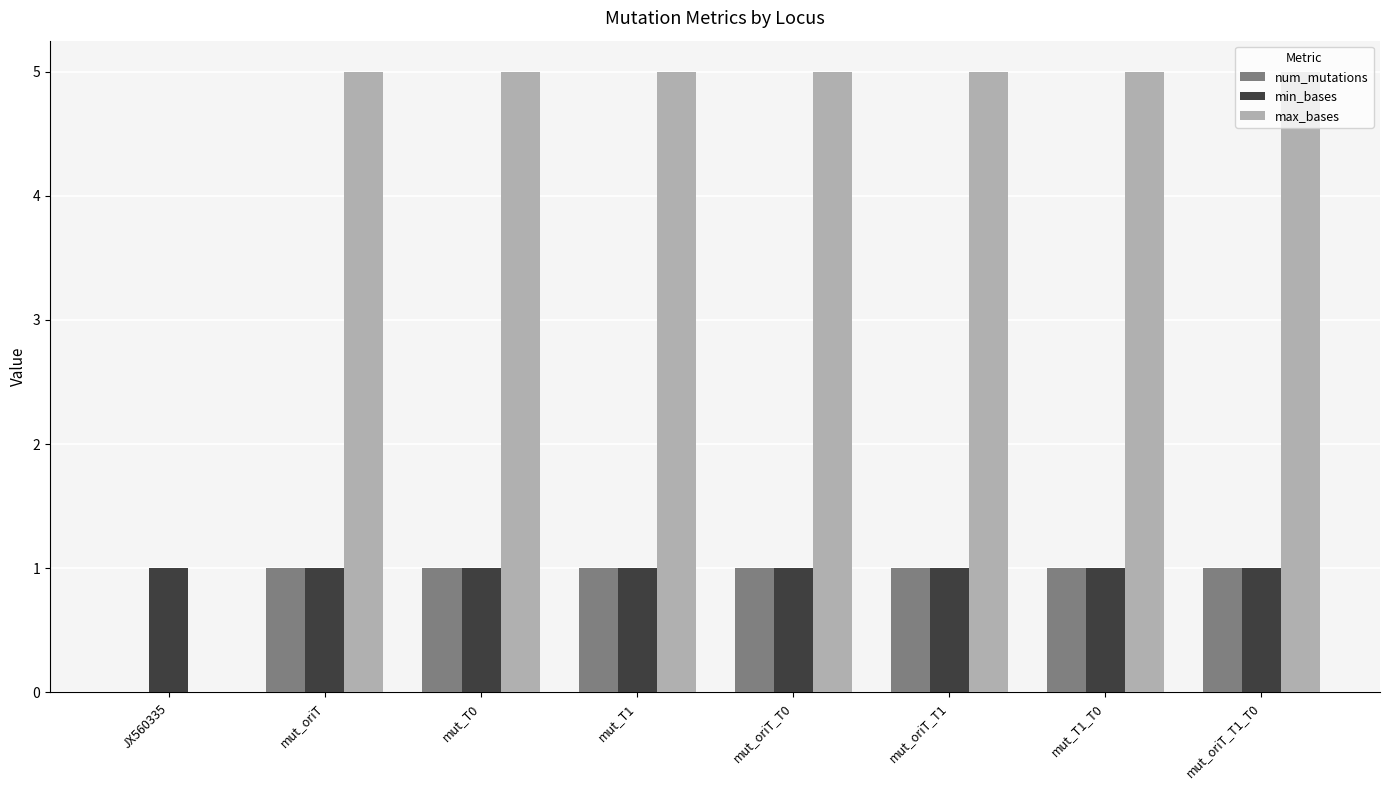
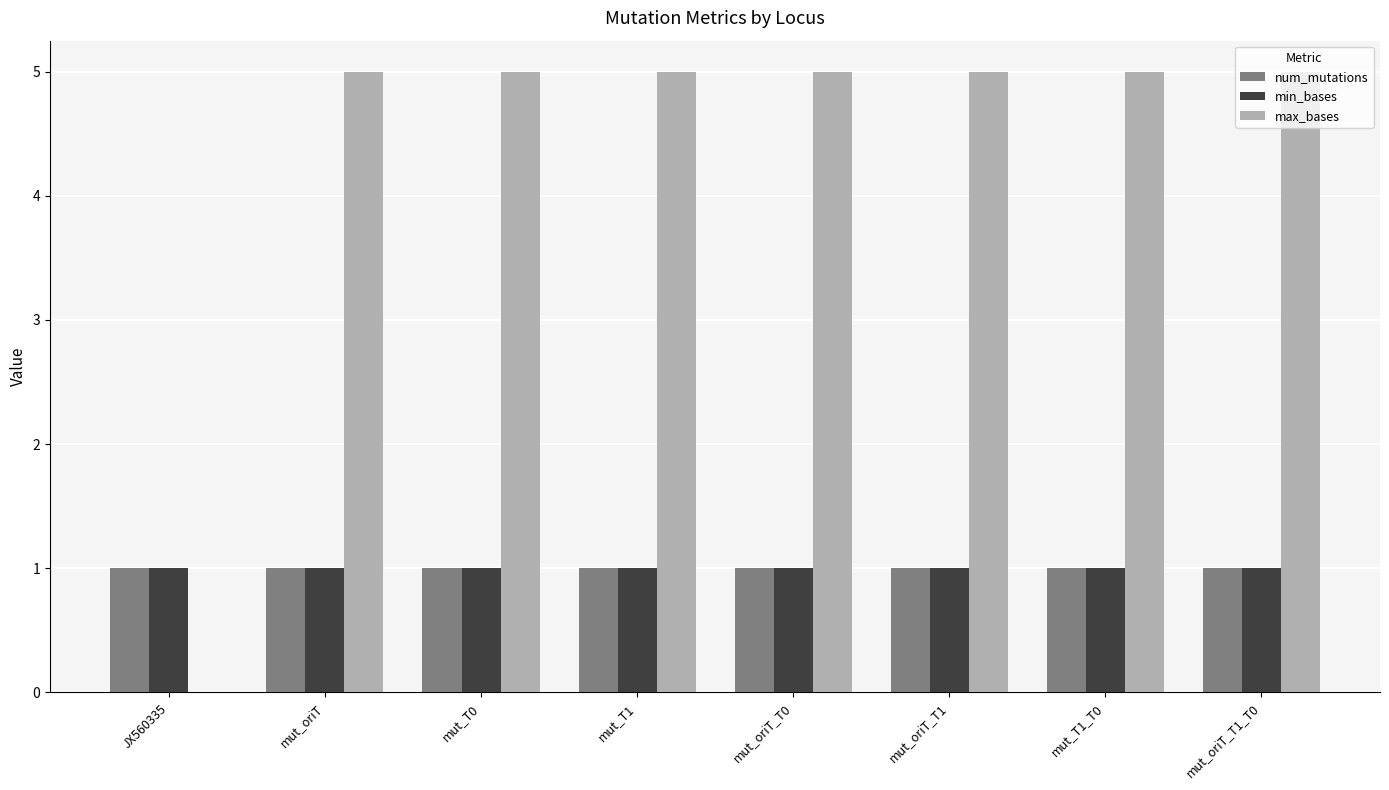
num_mutations, JX560335: 0 -> 1
